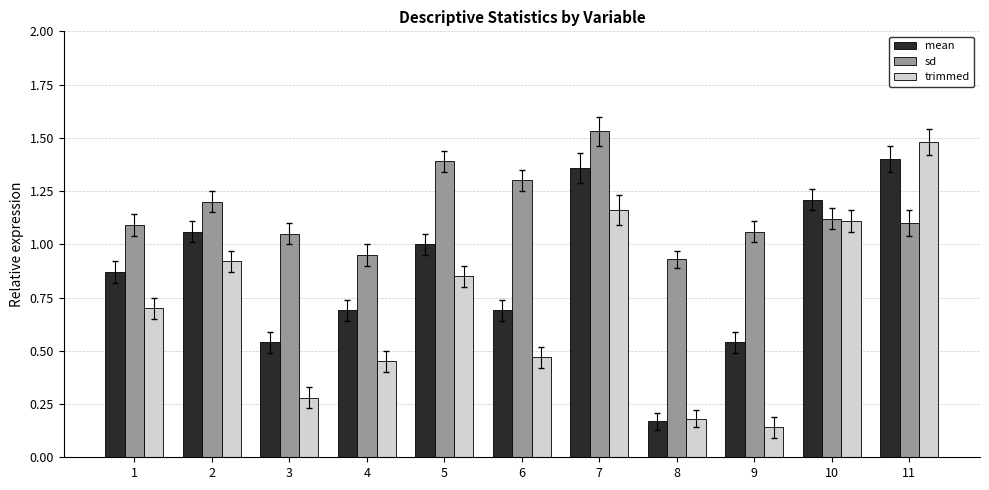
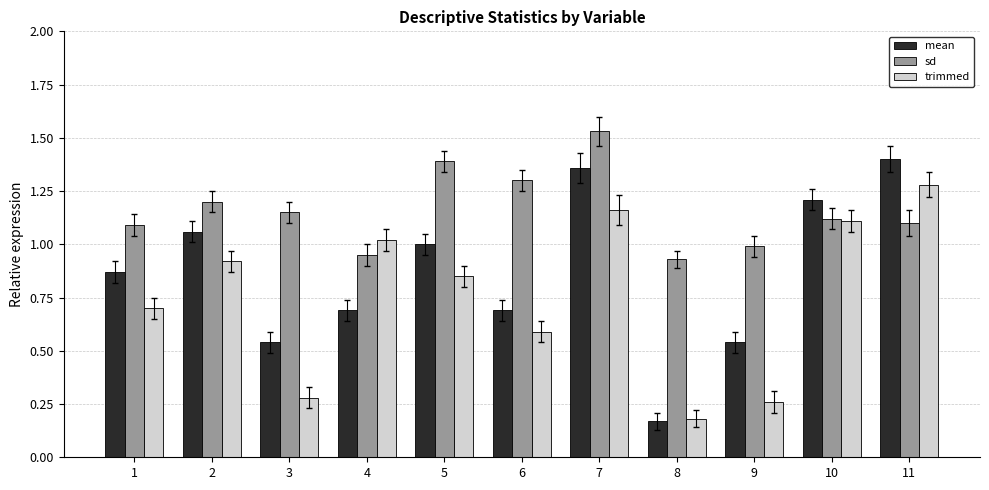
sd, 3: 1.05 -> 1.15
trimmed, 4: 0.45 -> 1.02
trimmed, 6: 0.47 -> 0.59
sd, 9: 1.06 -> 0.99
trimmed, 9: 0.14 -> 0.26
trimmed, 11: 1.48 -> 1.28
